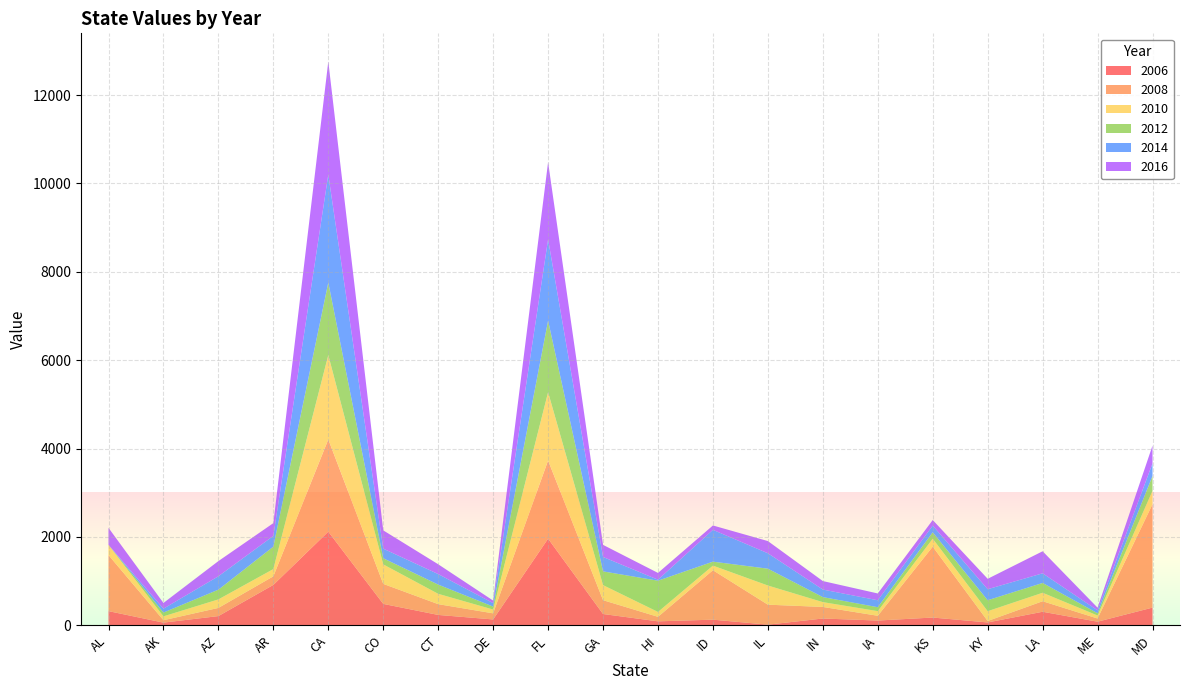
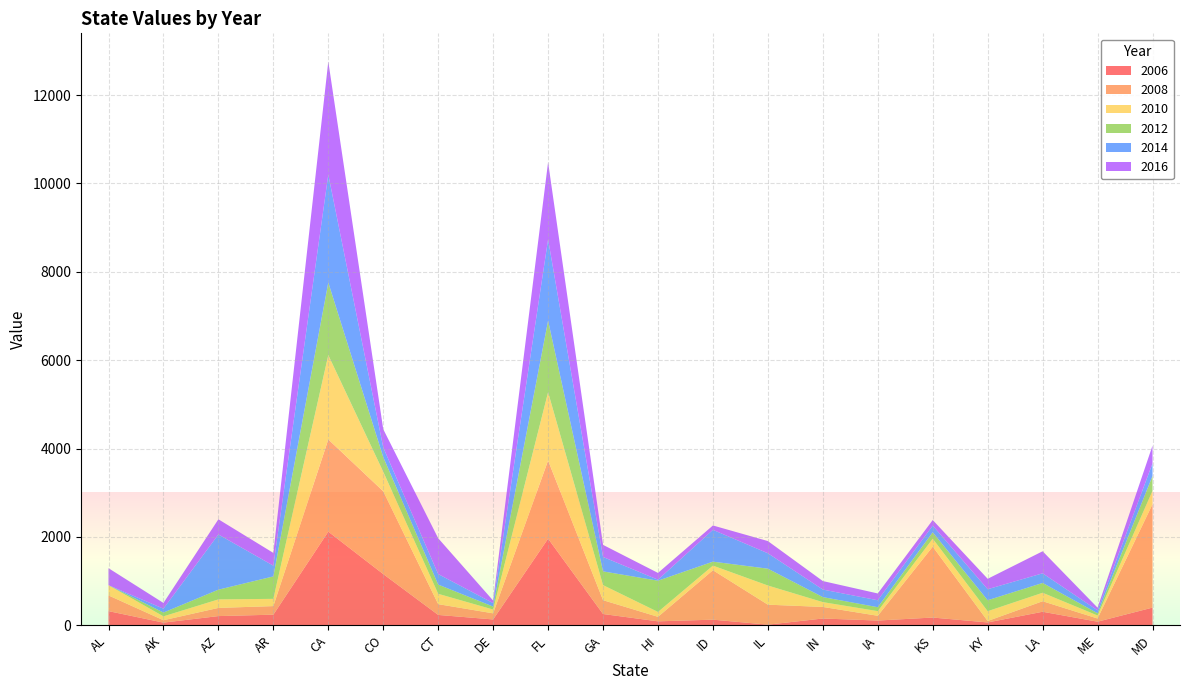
2008, AL: 1300 -> 400
2014, AZ: 300 -> 1200
2006, AR: 900 -> 200
2006, CO: 500 -> 1200
2008, CO: 500 -> 1900
2012, CO: 100 -> 300
2016, CT: 200 -> 800
